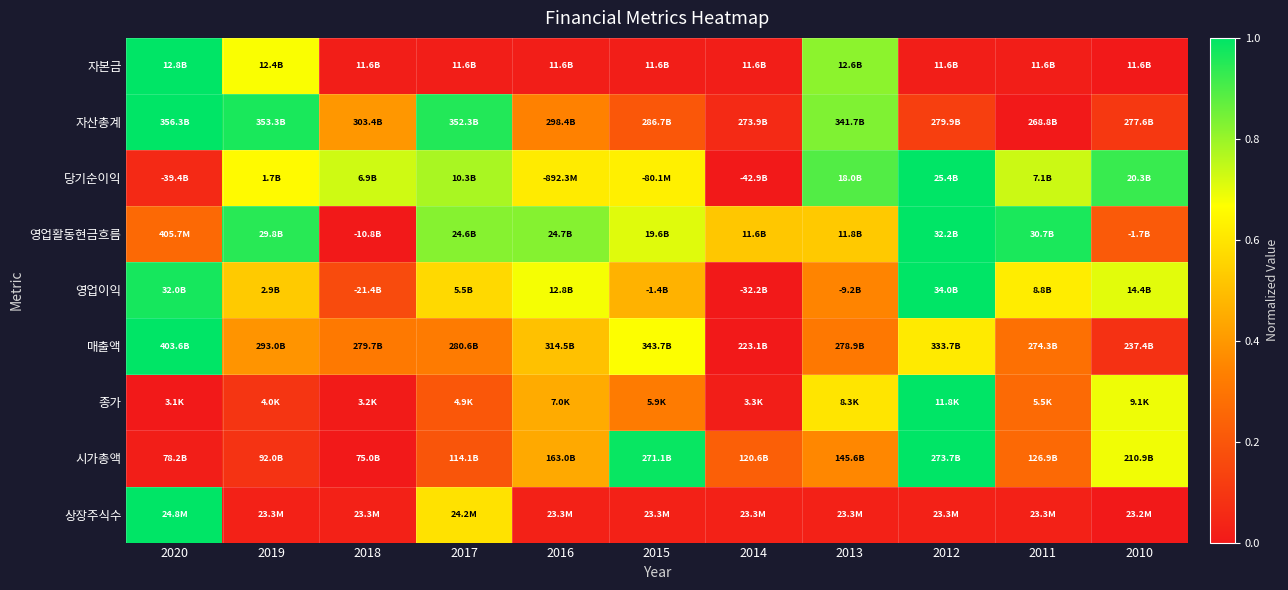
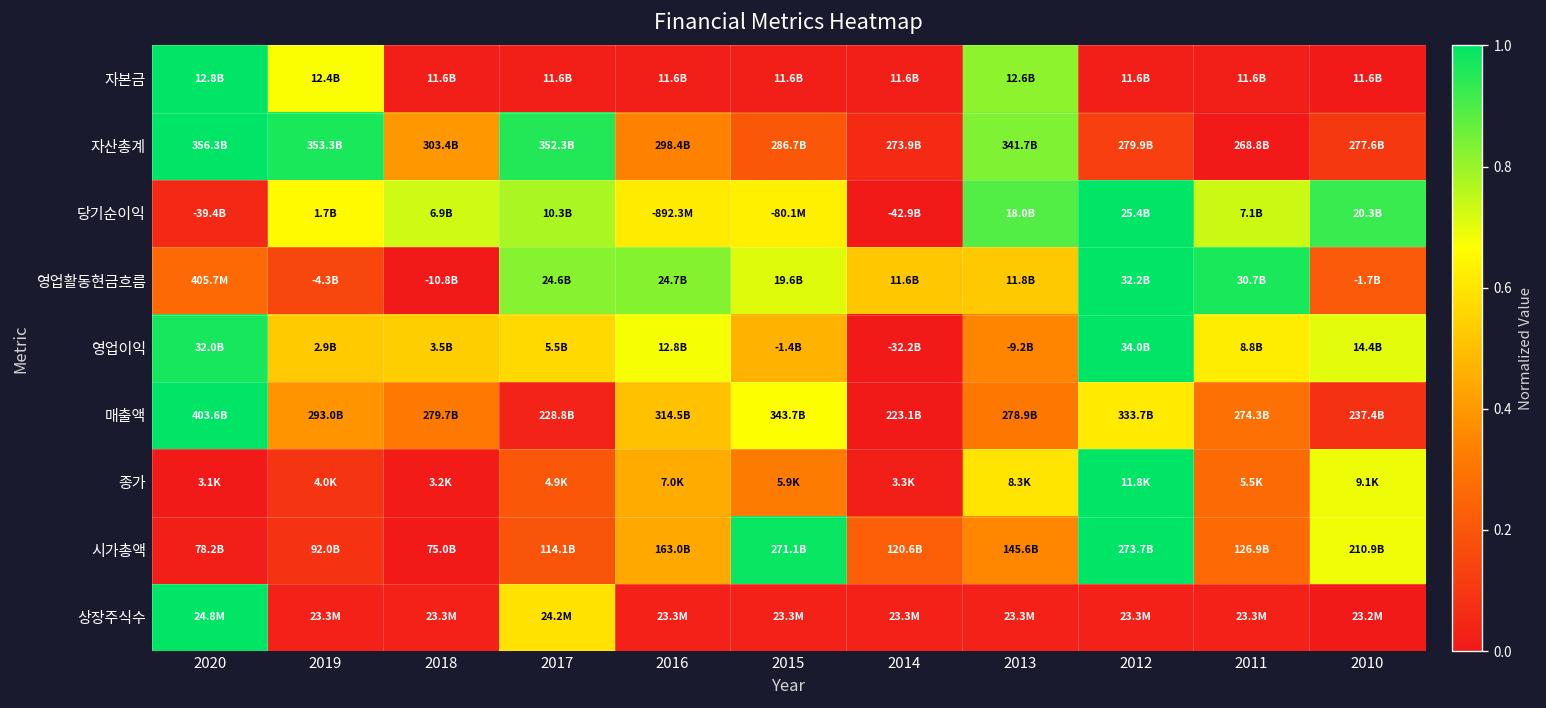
영업활동현금흐름, 2019: 29.8B -> -4.3B
영업이익, 2018: -21.4B -> 3.5B
매출액, 2017: 280.6B -> 228.8B
